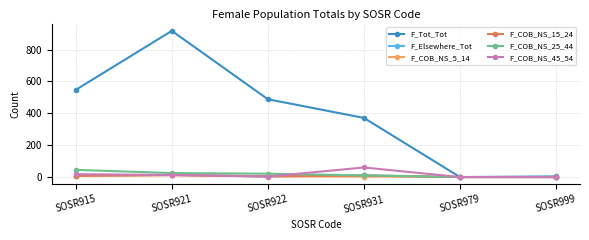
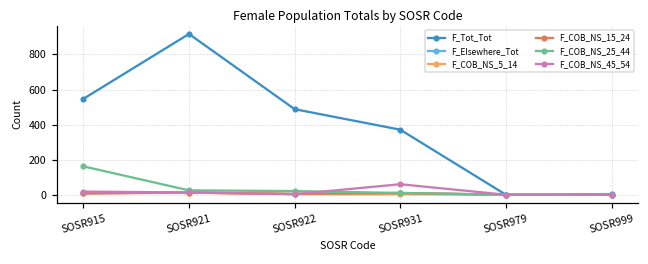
F_COB_NS_25_44, SOSR915: 50 -> 160
